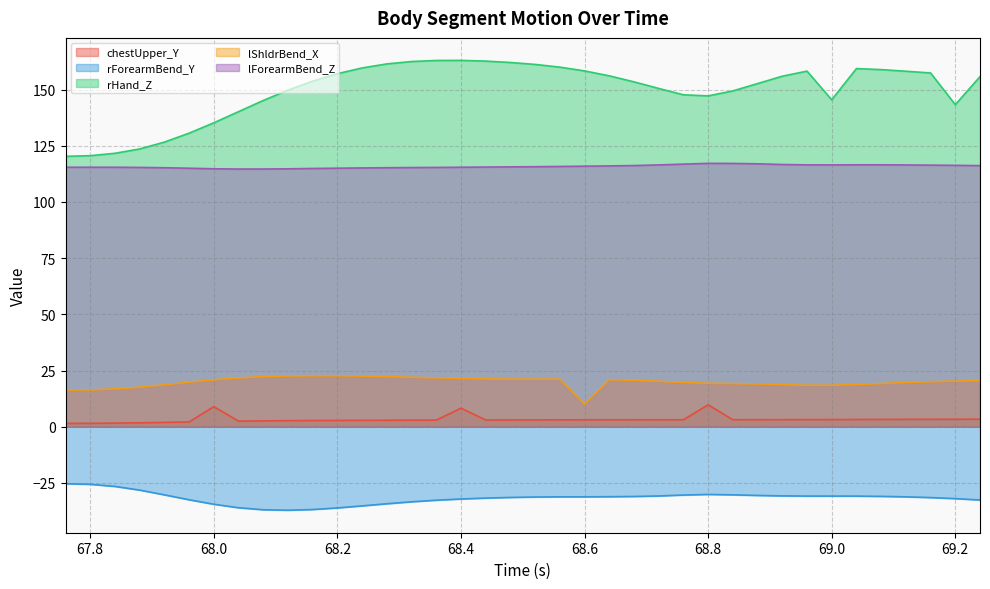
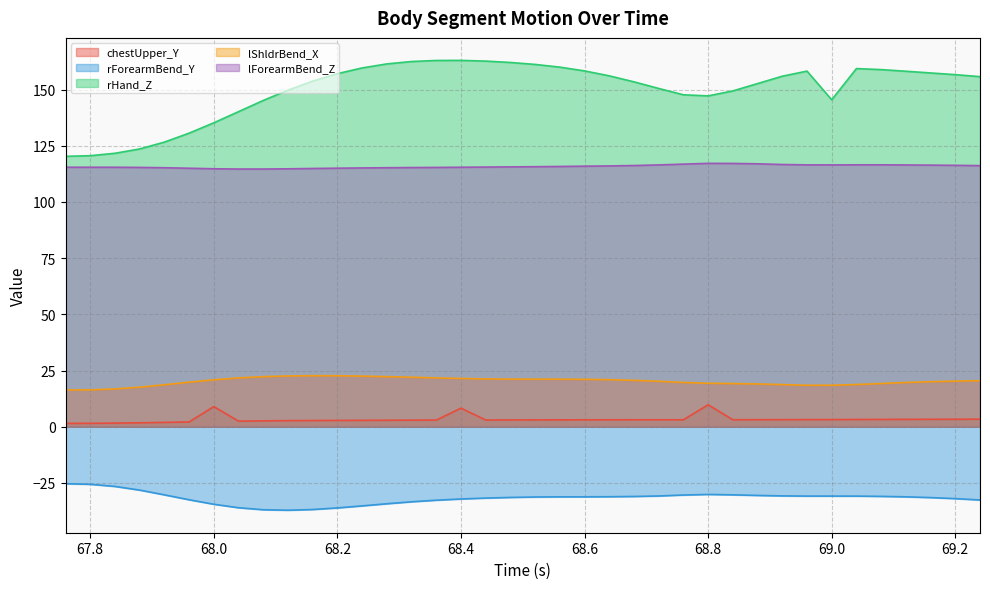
lShldrBend_X, 68.6: 10 -> 21
rHand_Z, 69.2: 143 -> 157
